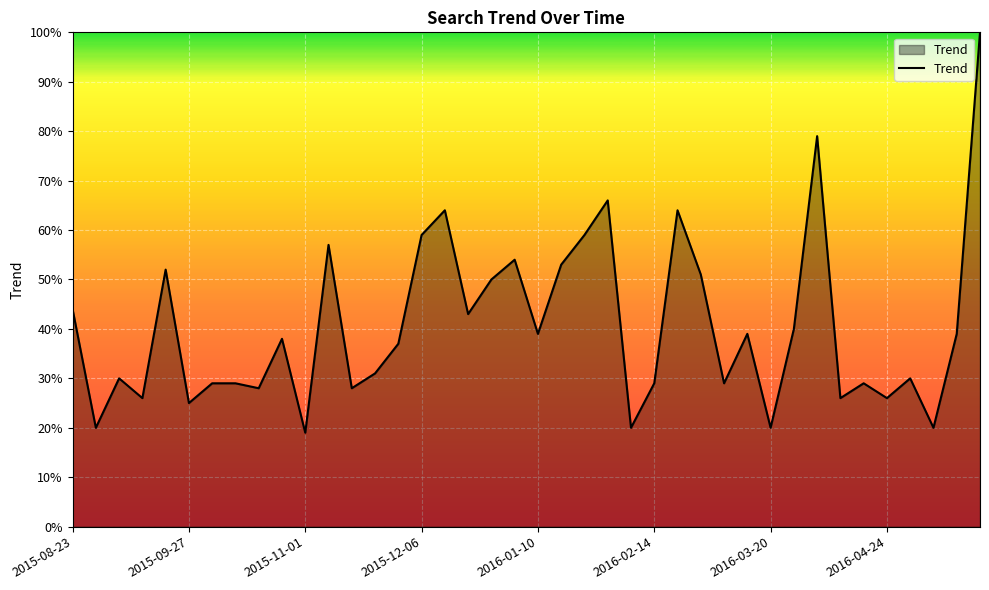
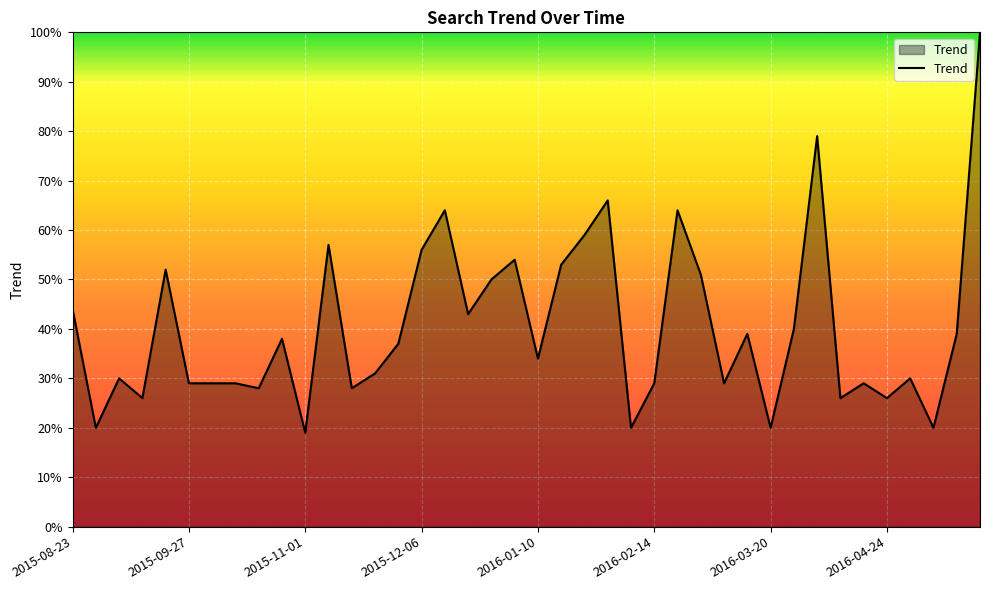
2015-09-27: 25% -> 29%
2015-12-06: 59% -> 56%
2016-01-10: 39% -> 34%
